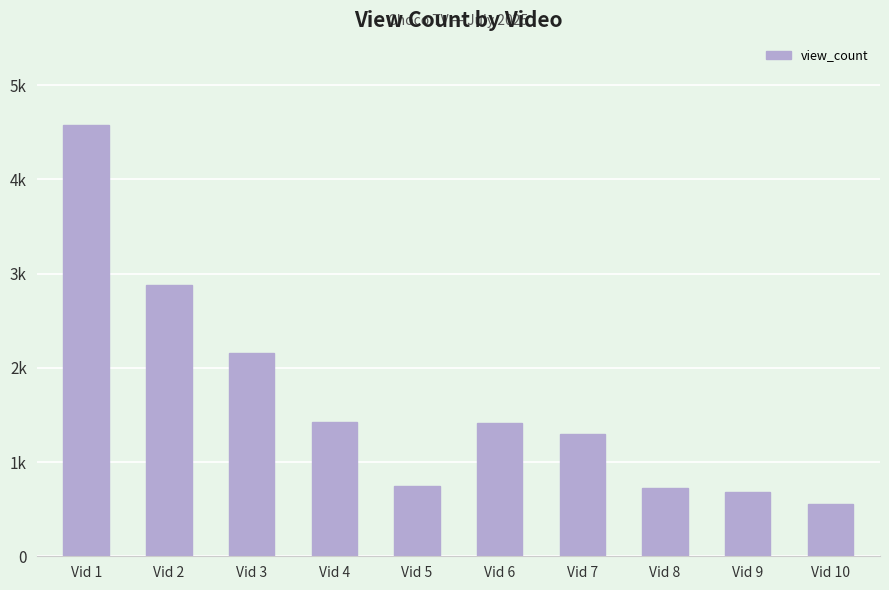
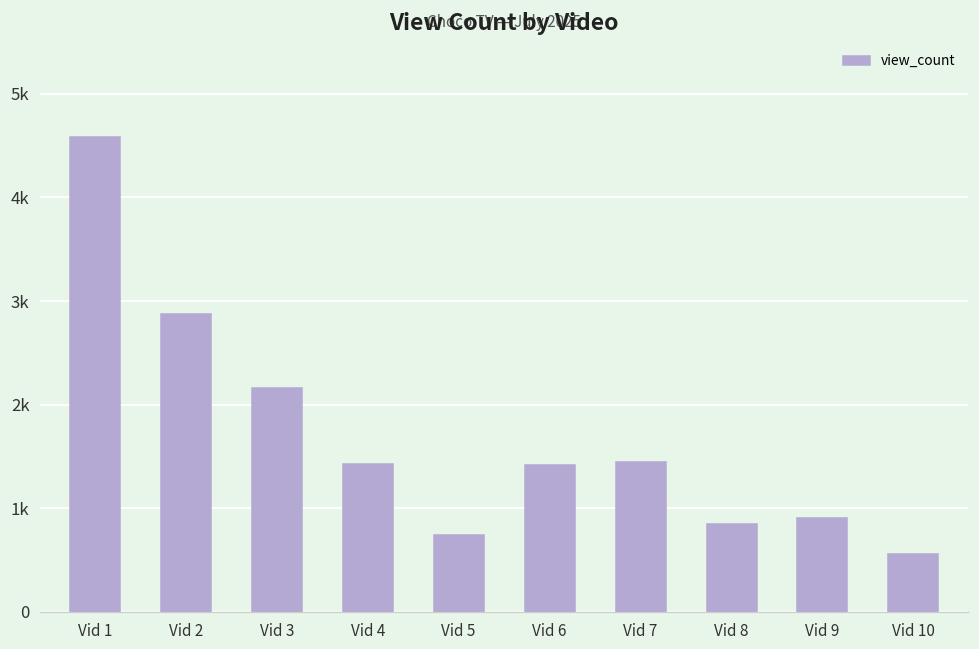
Vid 7: 1300 -> 1400
Vid 8: 700 -> 800
Vid 9: 700 -> 900
